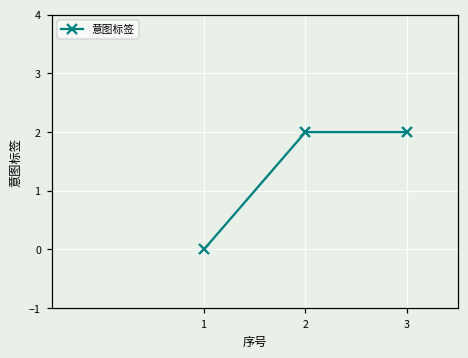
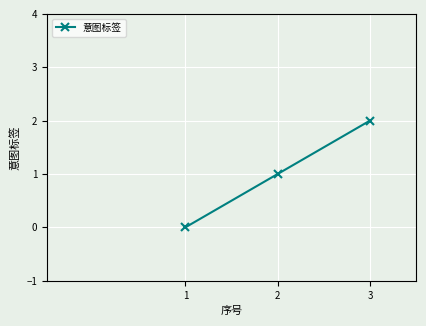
2: 2 -> 1
